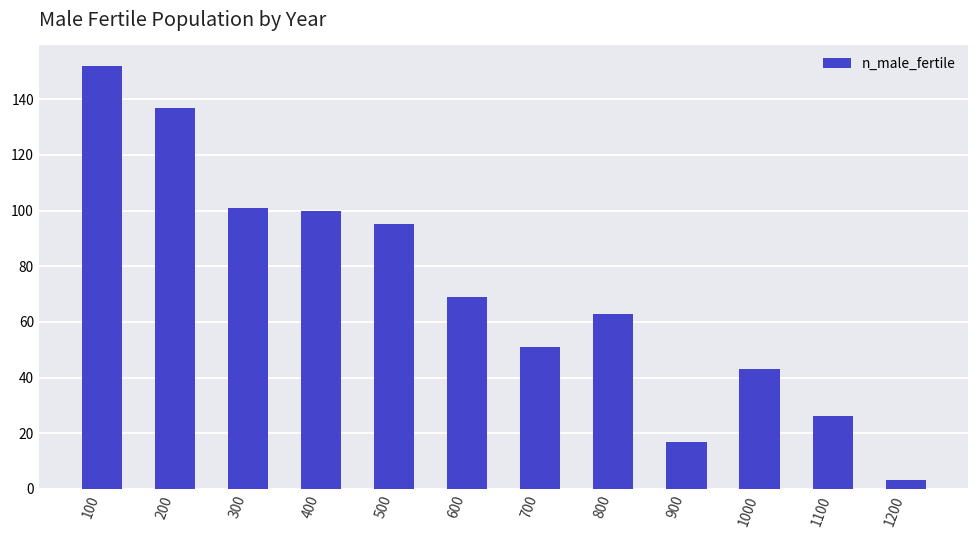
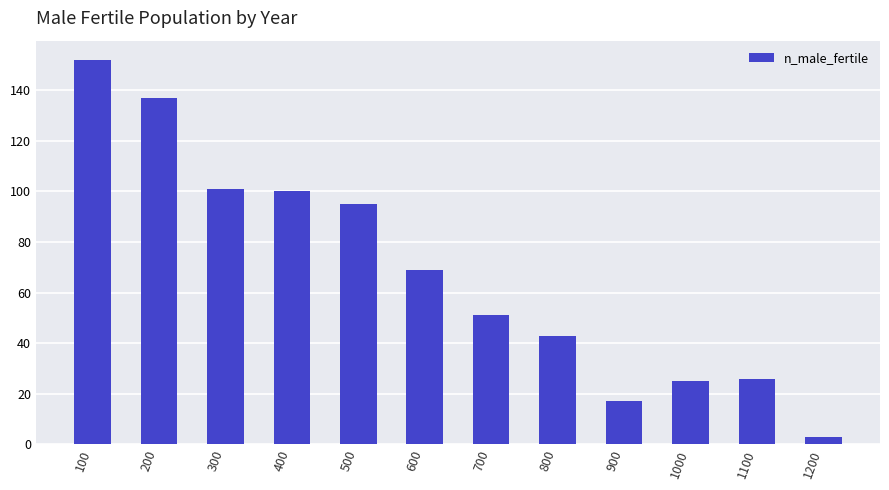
800: 63 -> 43
1000: 43 -> 25
